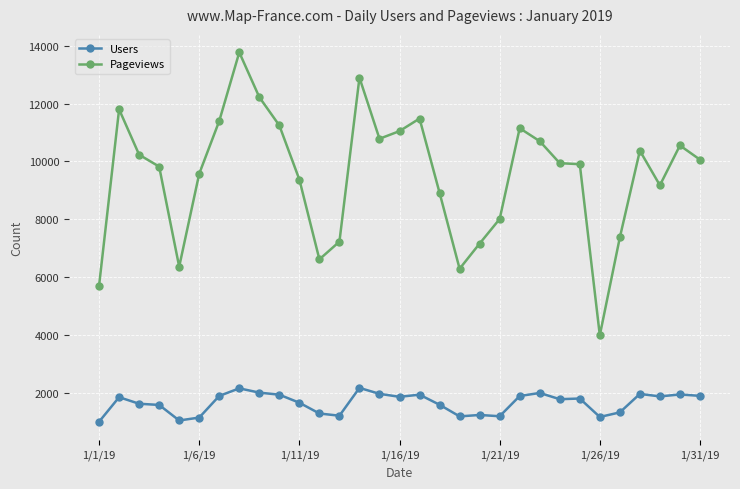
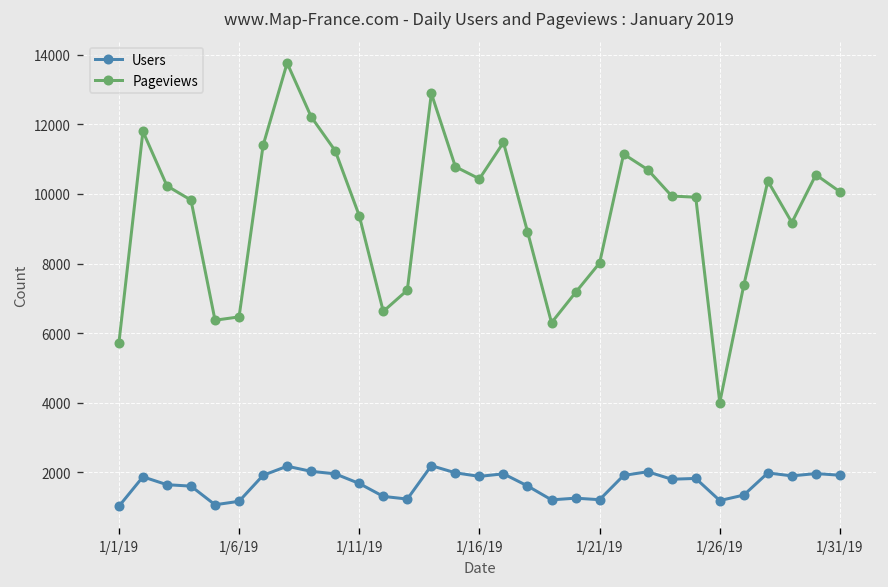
Pageviews, 1/6/19: 9600 -> 6500
Pageviews, 1/16/19: 11000 -> 10400
